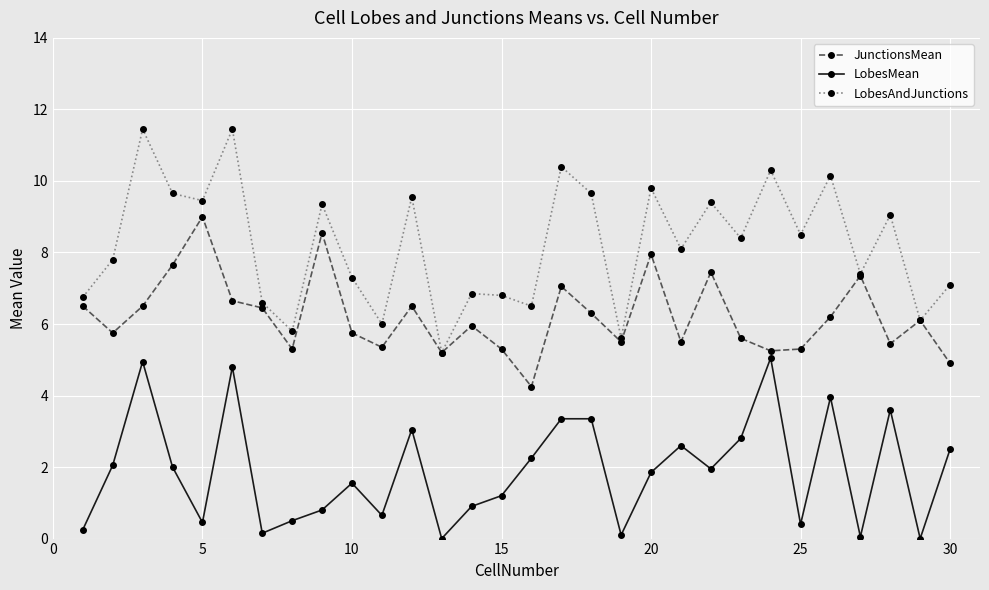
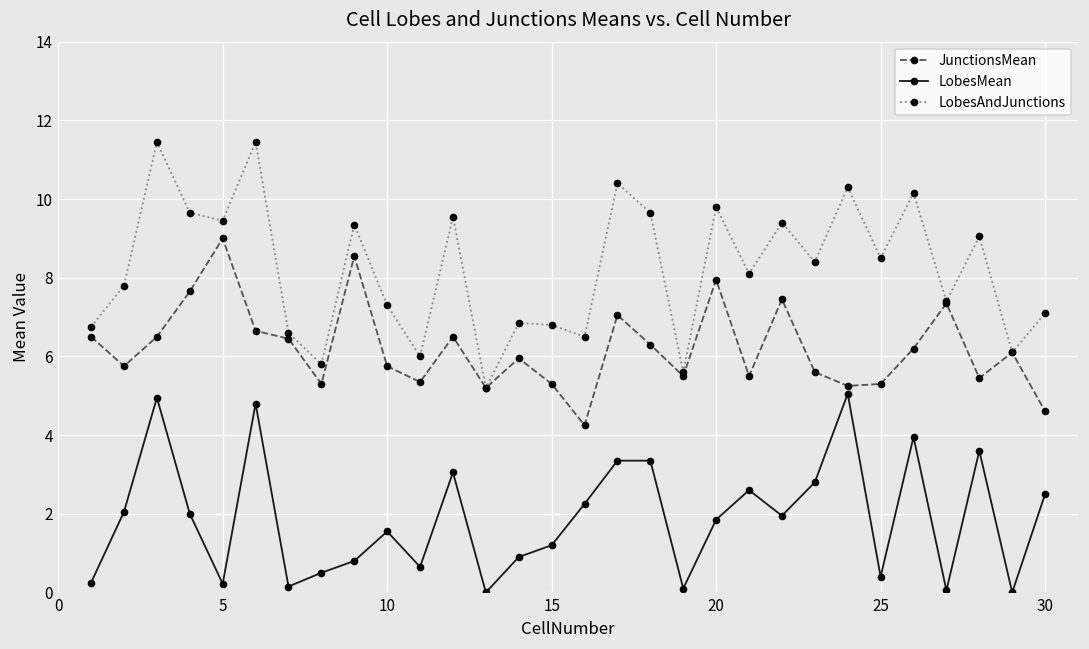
LobesMean, 5: 0.5 -> 0.2
JunctionsMean, 30: 4.9 -> 4.6
